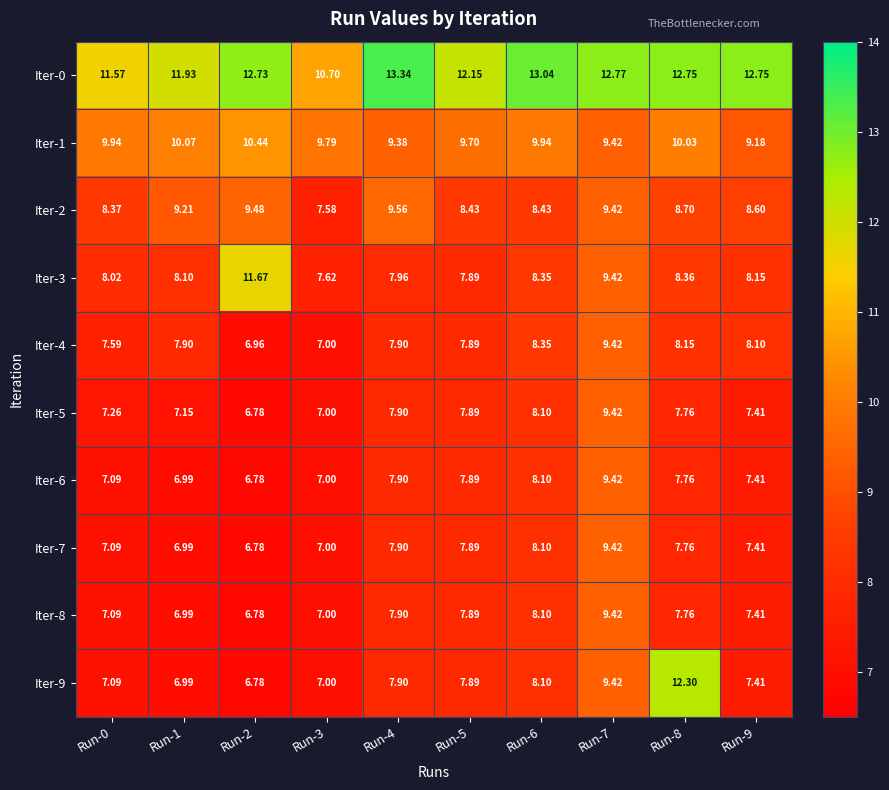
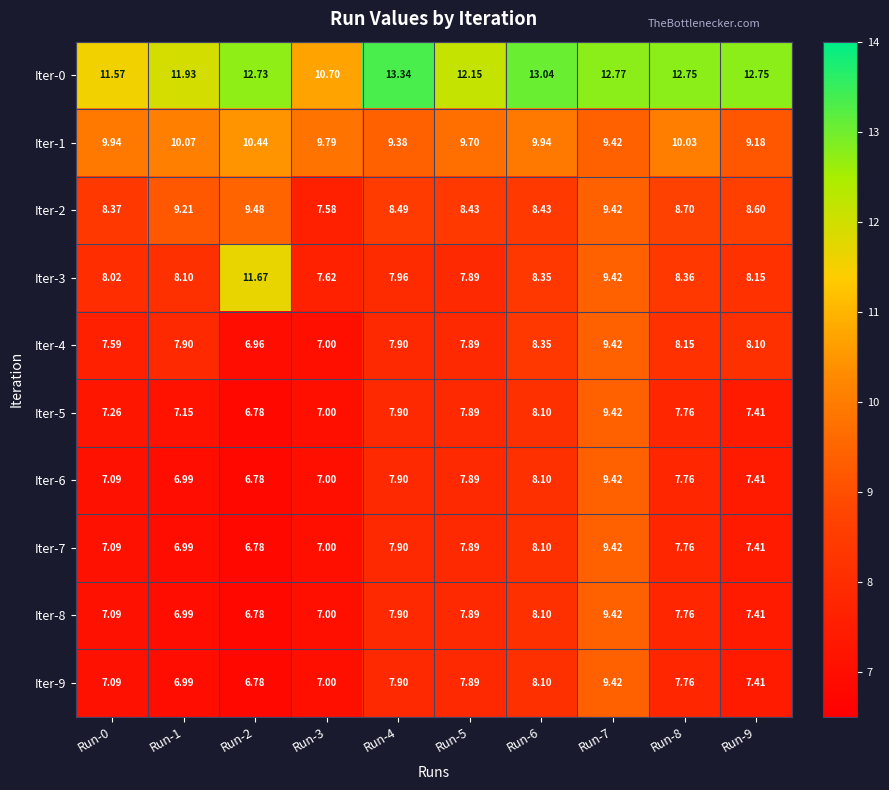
Iter-2, Run-4: 9.56 -> 8.49
Iter-9, Run-8: 12.30 -> 7.76
